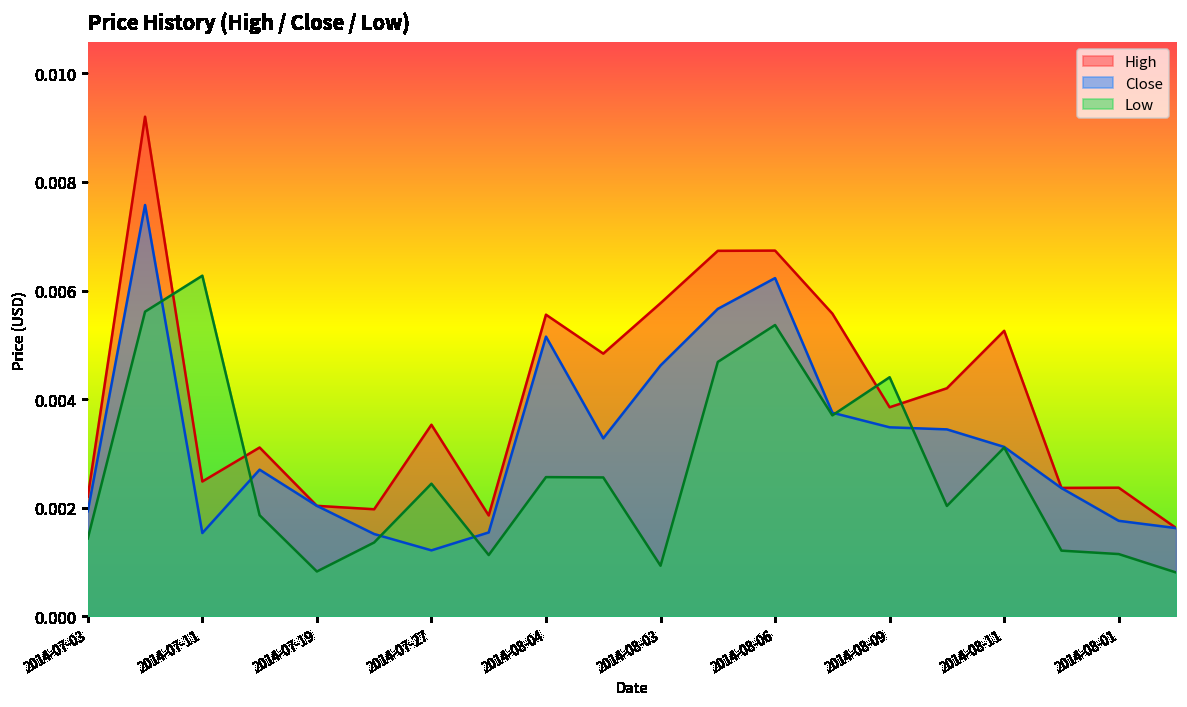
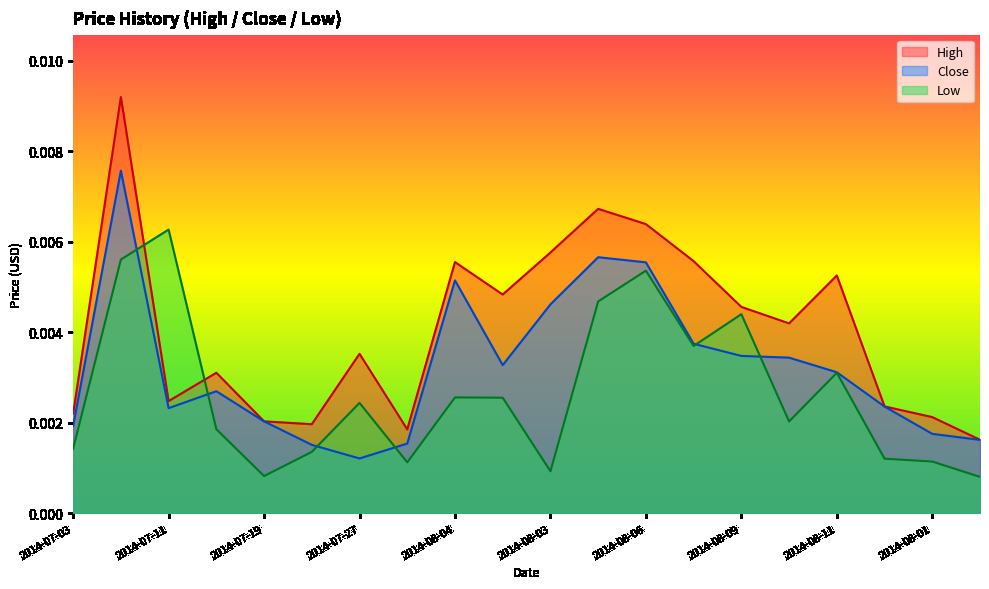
Close, 2014-07-11: 0.0015 -> 0.0023
High, 2014-08-06: 0.0067 -> 0.0064
Close, 2014-08-06: 0.0062 -> 0.0056
High, 2014-08-09: 0.0039 -> 0.0046
High, 2014-08-01: 0.0024 -> 0.0021
